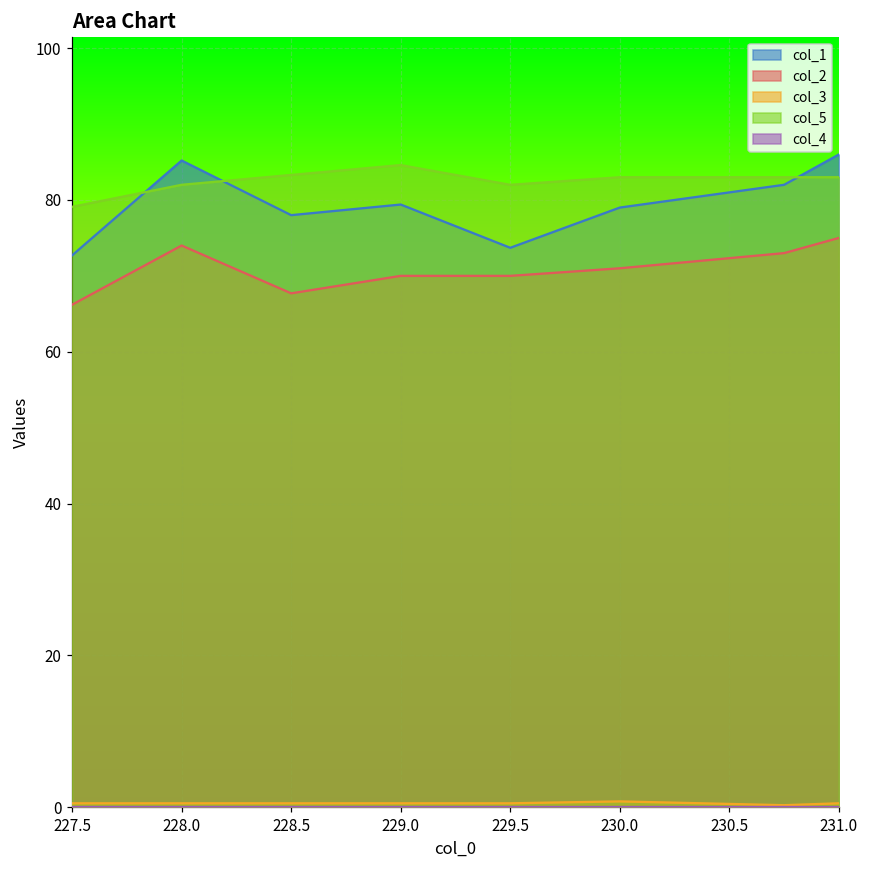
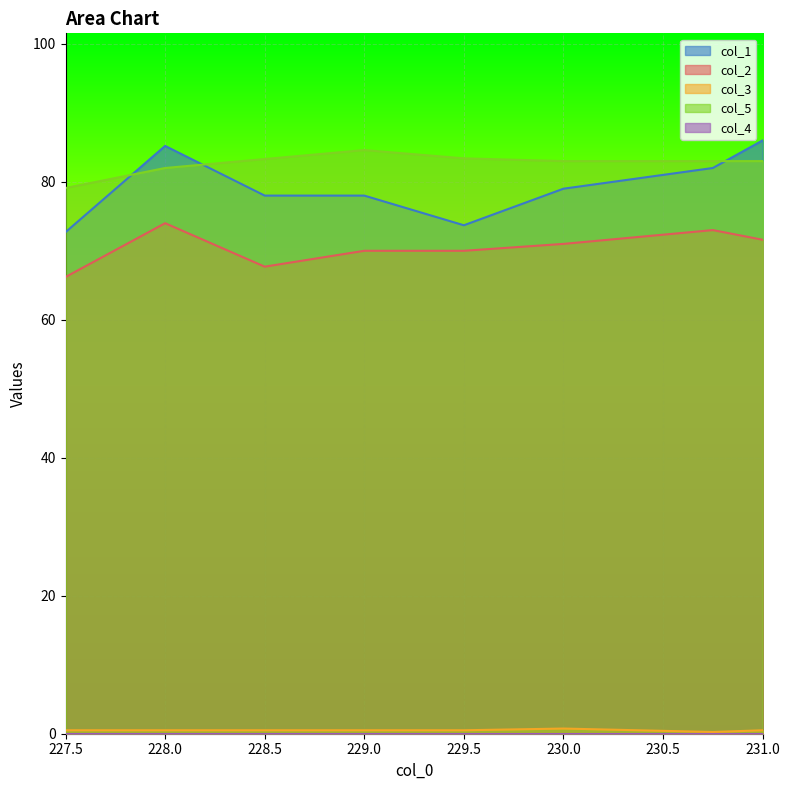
col_1, 229.0: 79 -> 78
col_5, 229.5: 82 -> 83
col_2, 231.0: 75 -> 72
